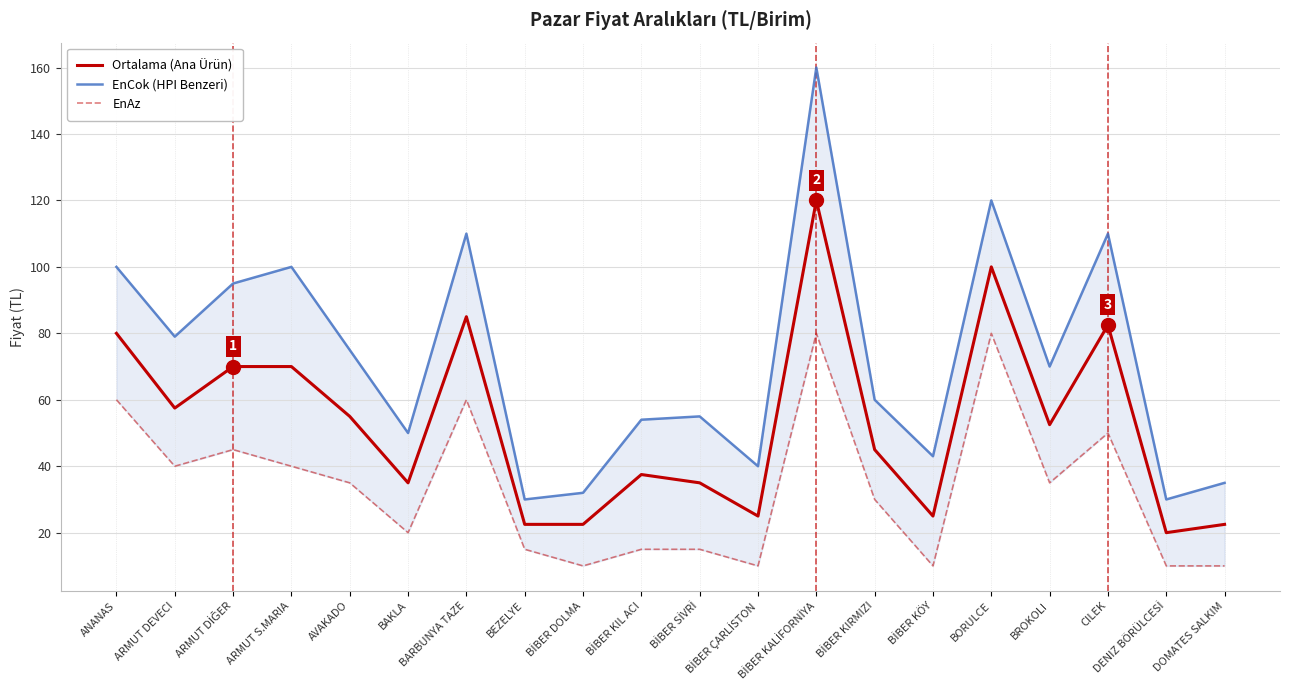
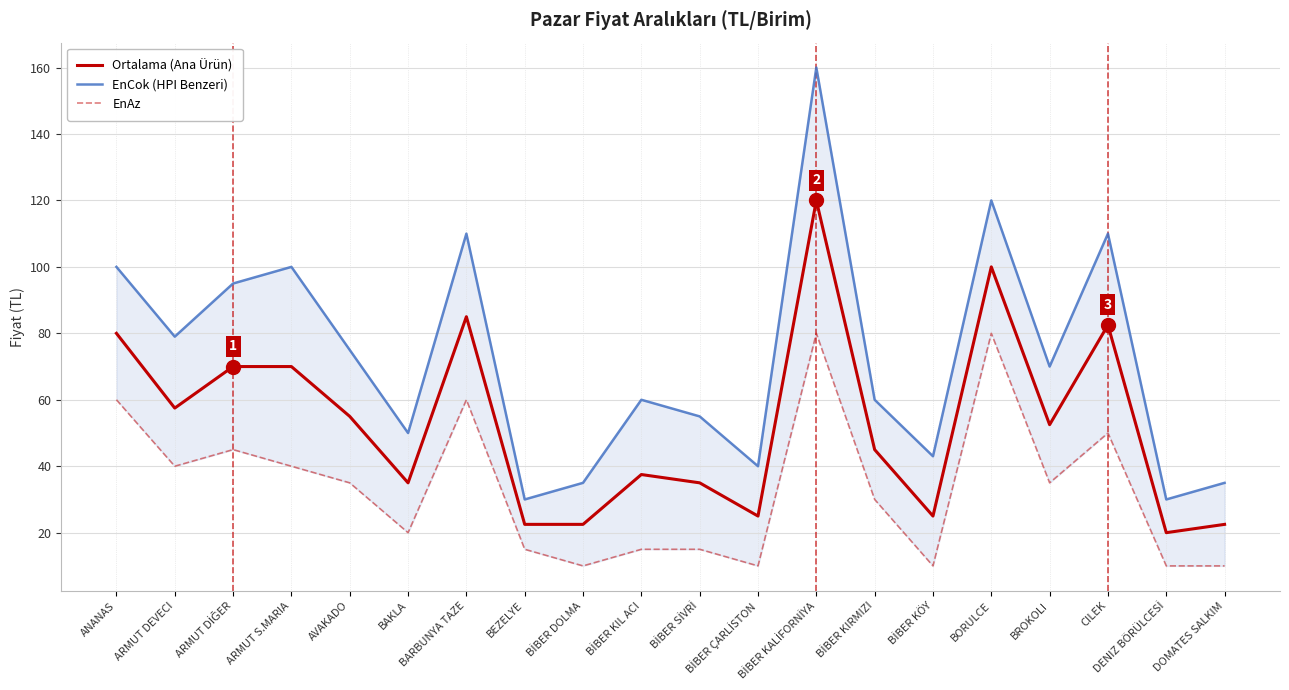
EnCok (HPI Benzeri), BİBER DOLMA: 32 -> 35
EnCok (HPI Benzeri), BİBER KIL ACI: 54 -> 60
